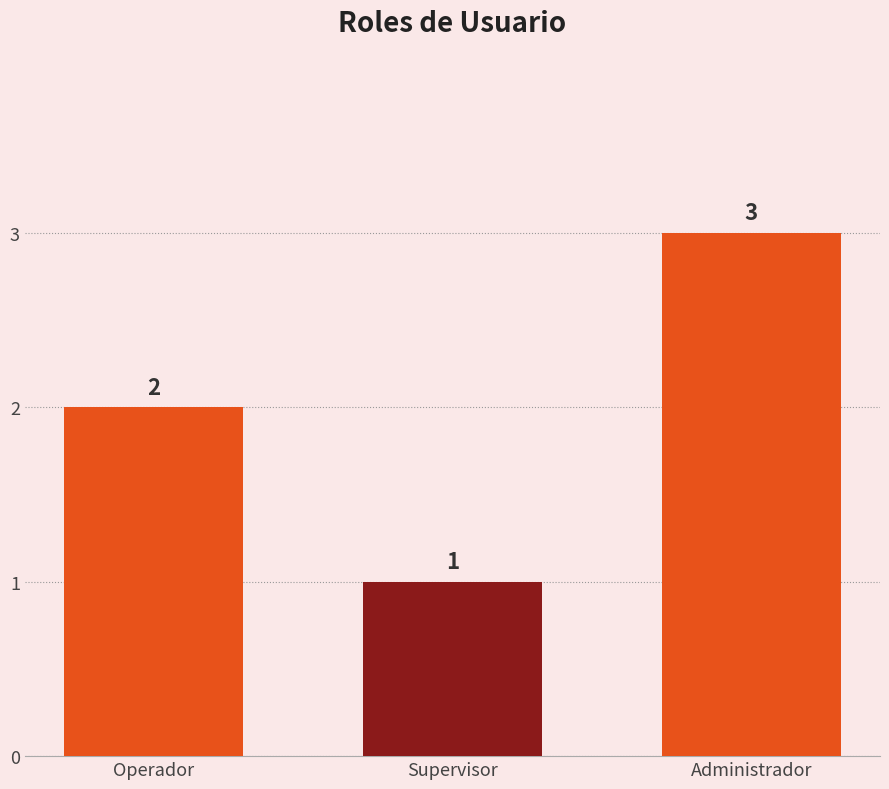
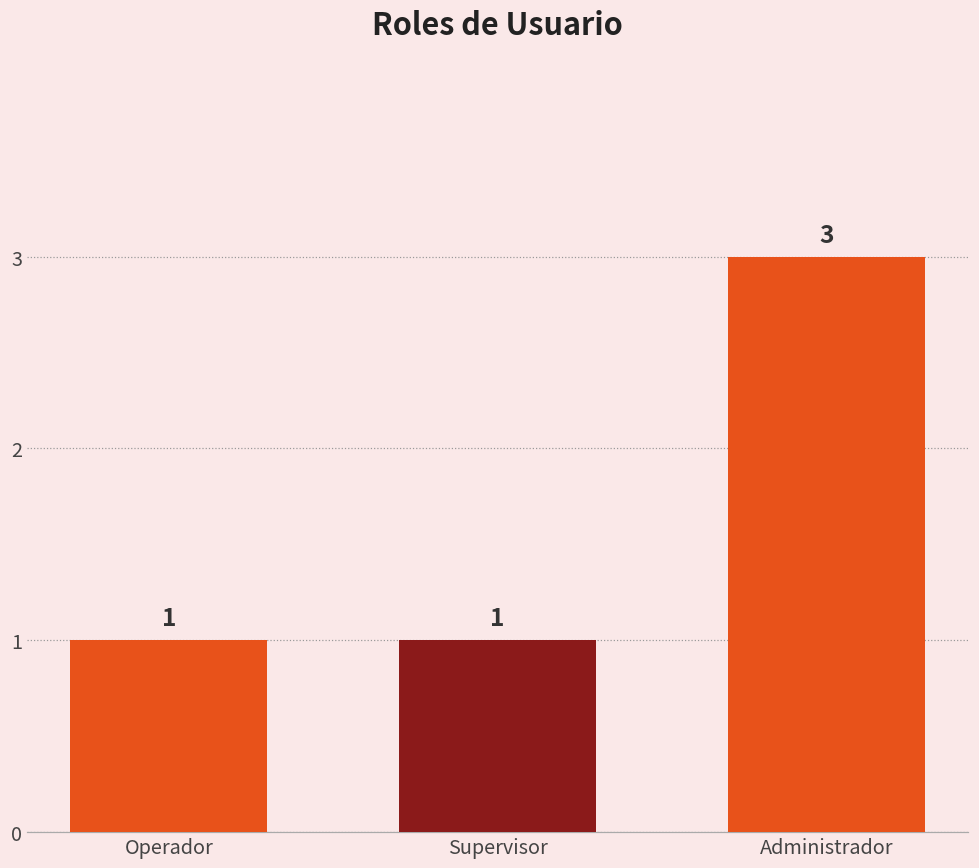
Operador: 2 -> 1
